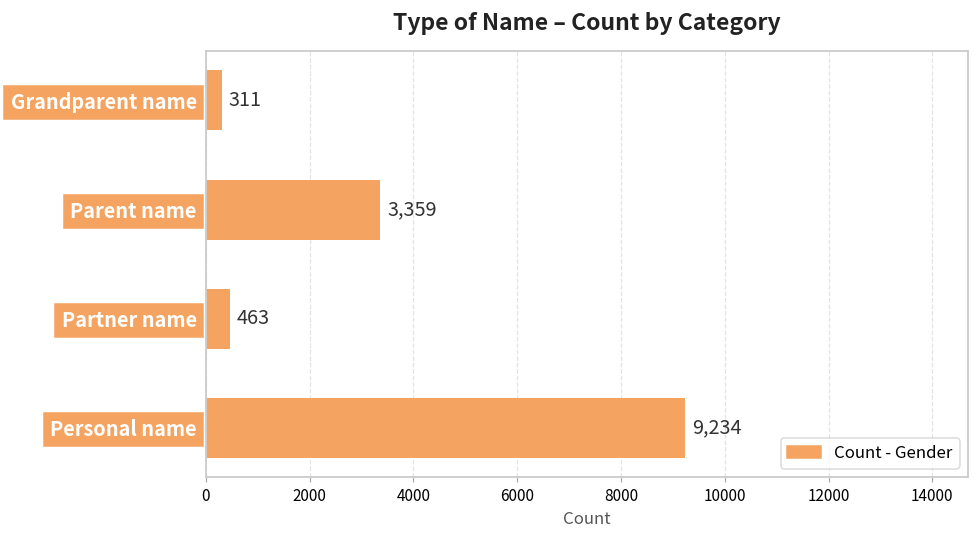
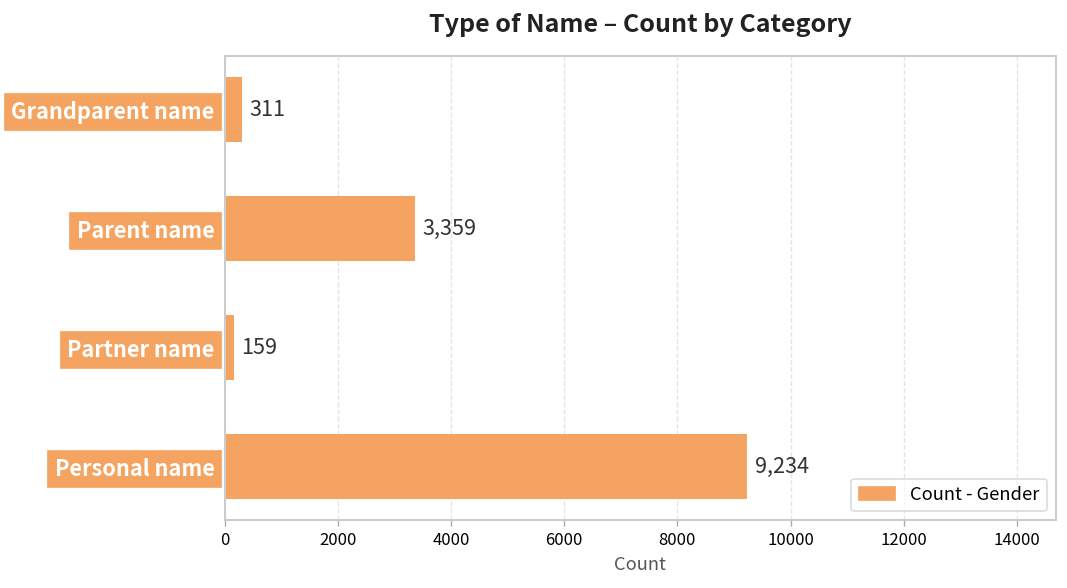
Partner name: 463 -> 159
